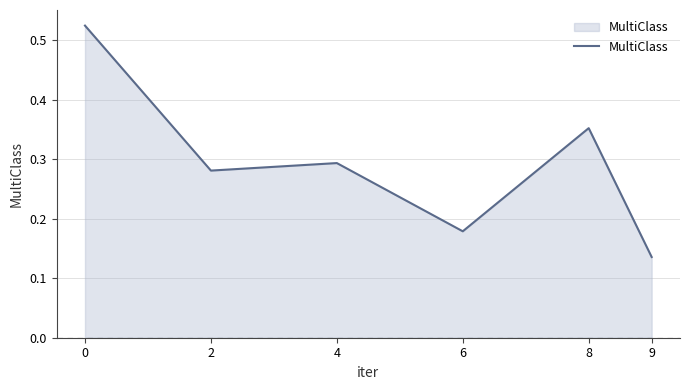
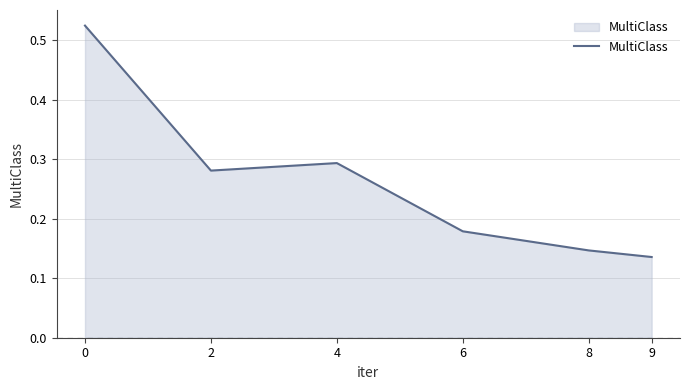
8: 0.35 -> 0.15
